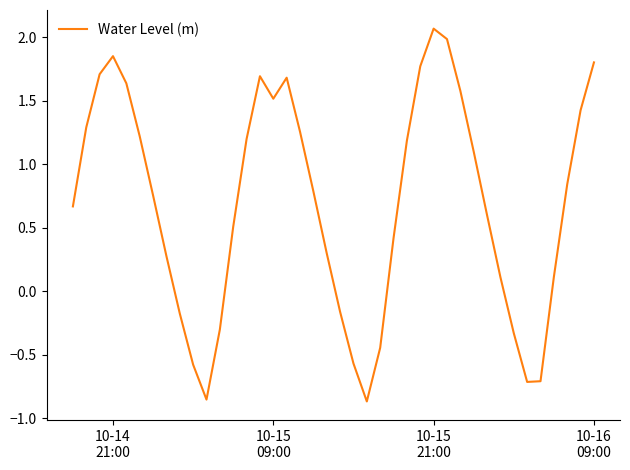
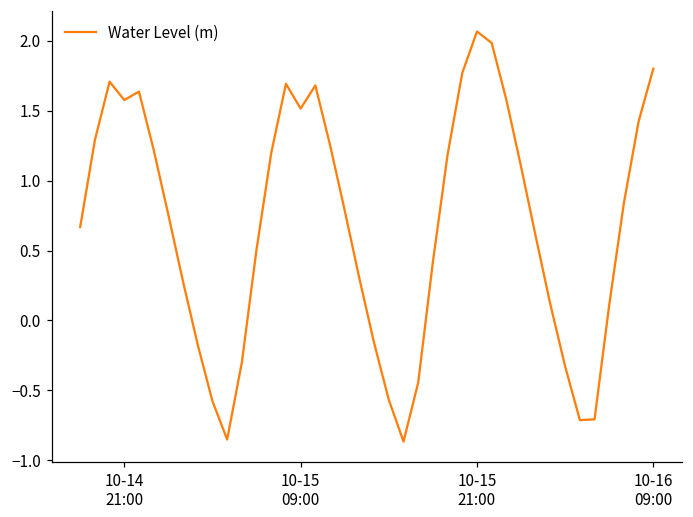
10-14 21:00: 1.85 -> 1.58
